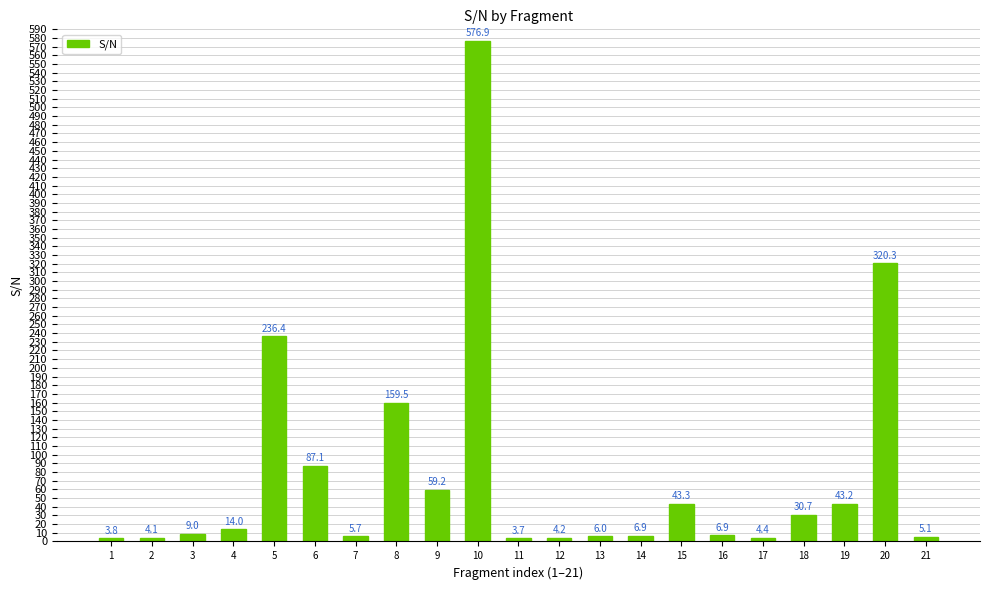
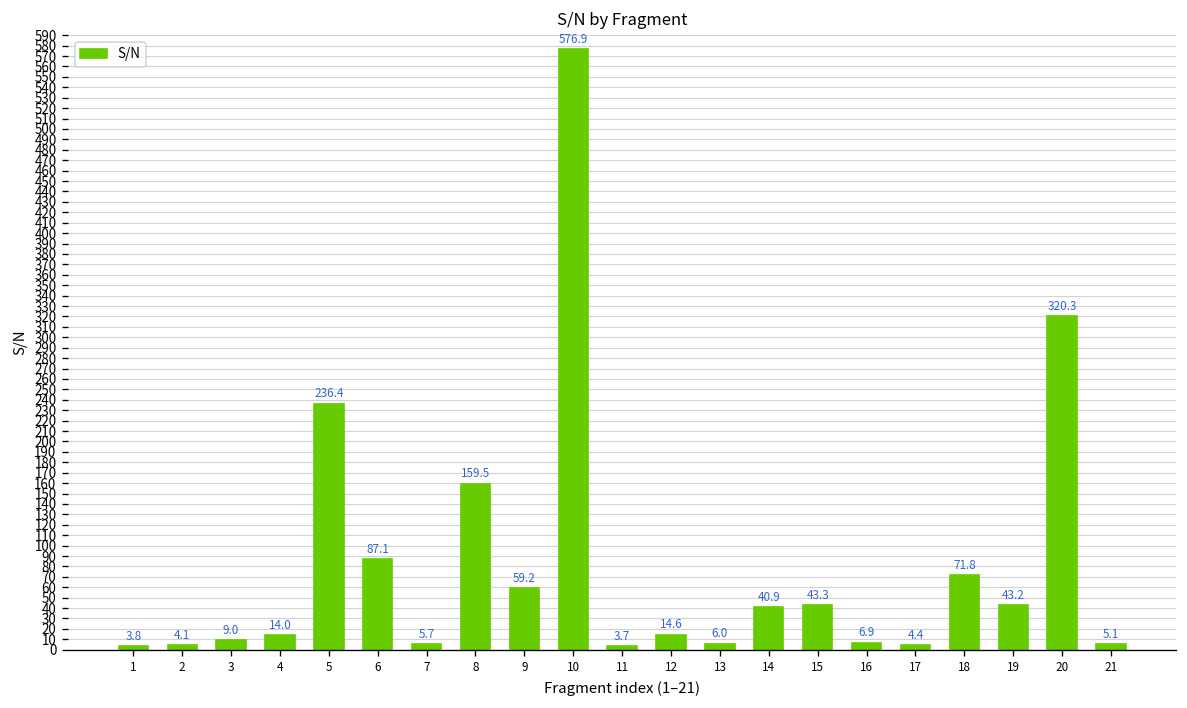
12: 4.2 -> 14.6
14: 6.9 -> 40.9
18: 30.7 -> 71.8
